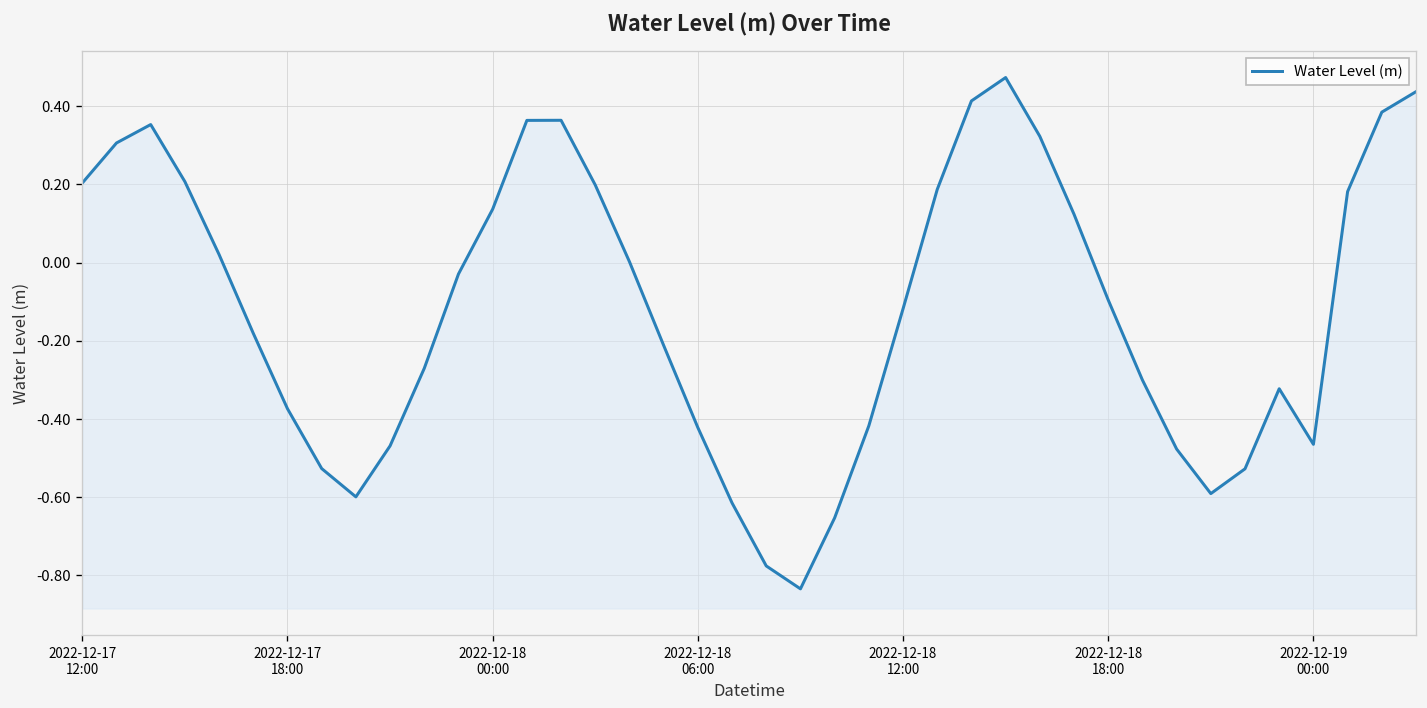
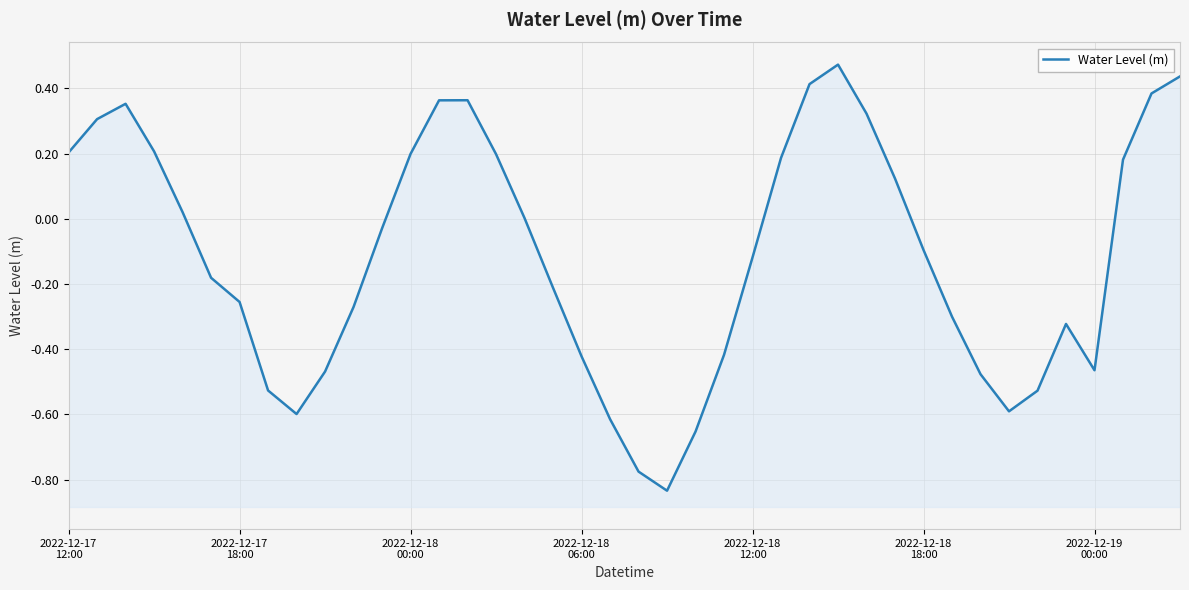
2022-12-17 18:00: -0.37 -> -0.26
2022-12-18 00:00: 0.14 -> 0.20
